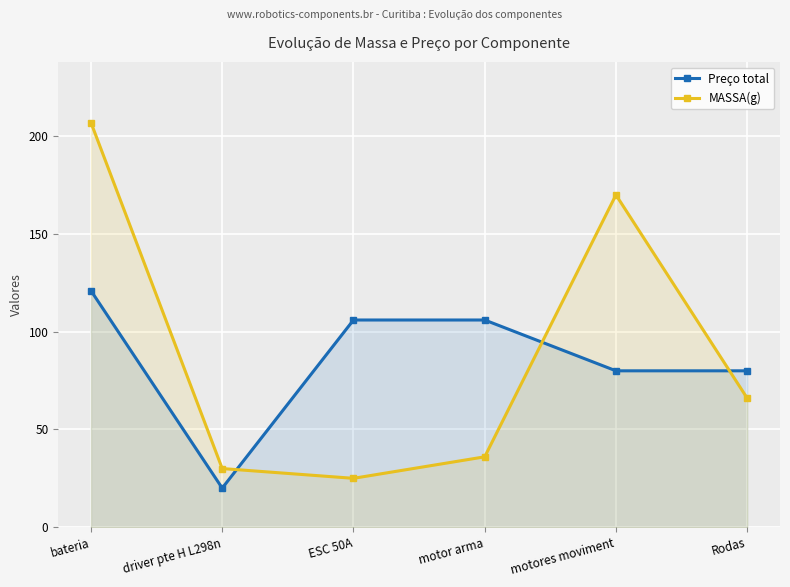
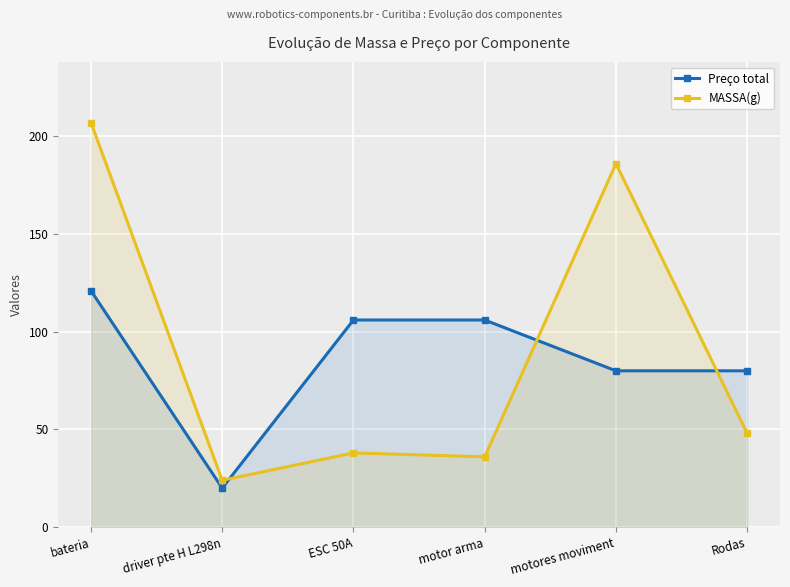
MASSA(g), driver pte H L298n: 30 -> 24
MASSA(g), ESC 50A: 25 -> 38
MASSA(g), motores moviment: 170 -> 186
MASSA(g), Rodas: 66 -> 48
